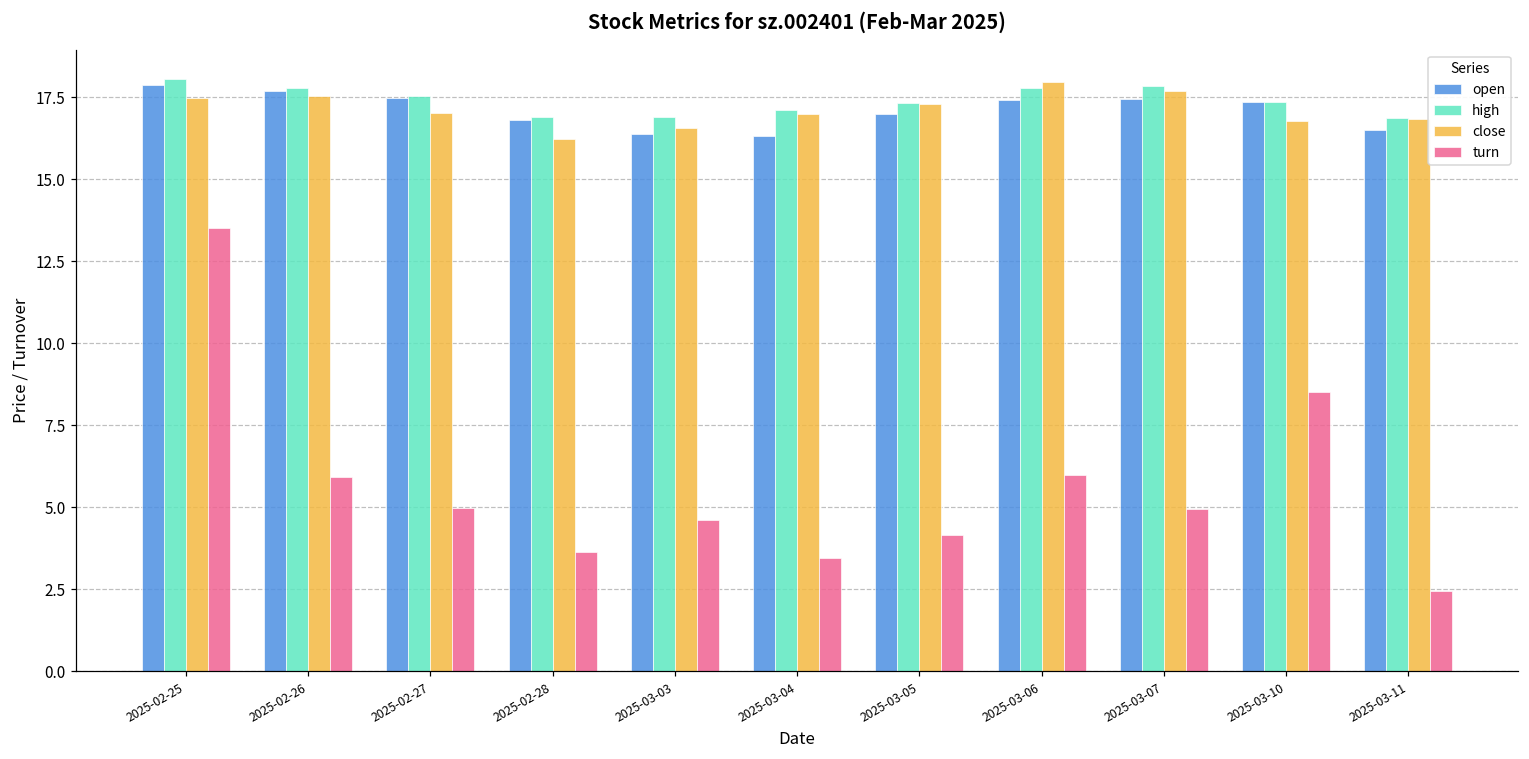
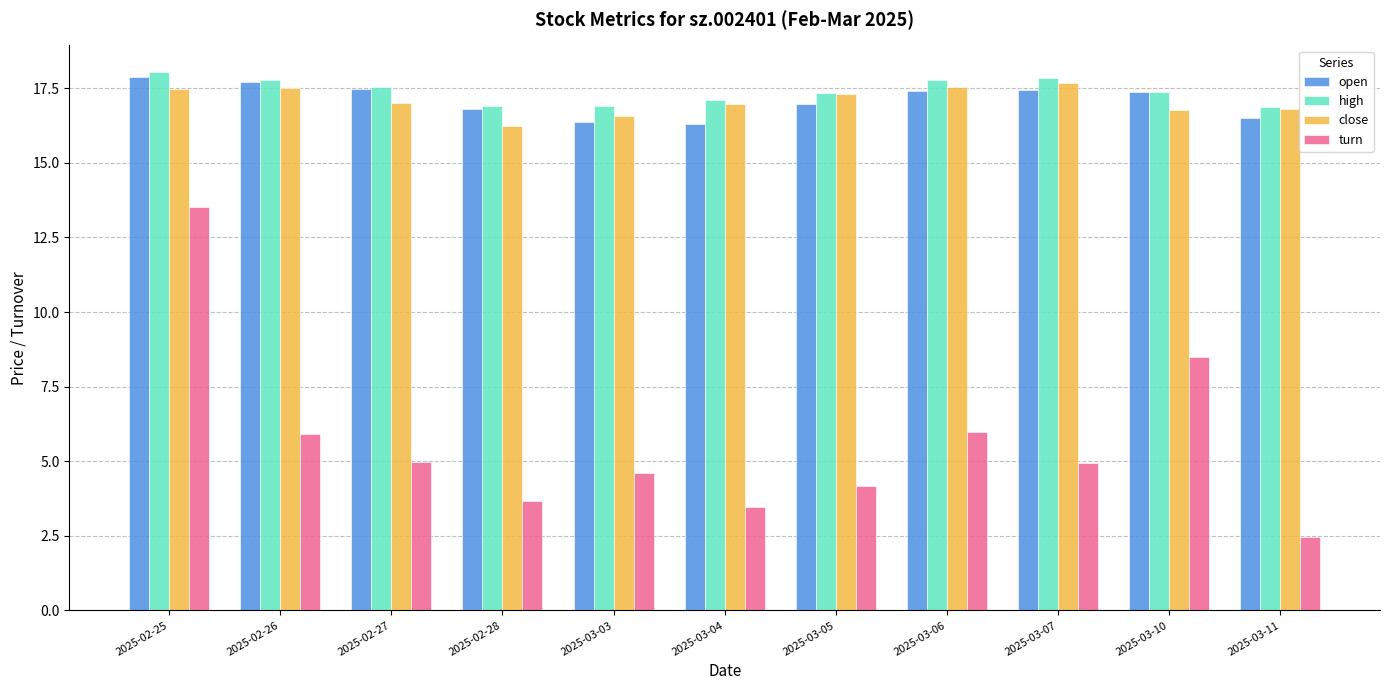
close, 2025-03-06: 18.0 -> 17.5
